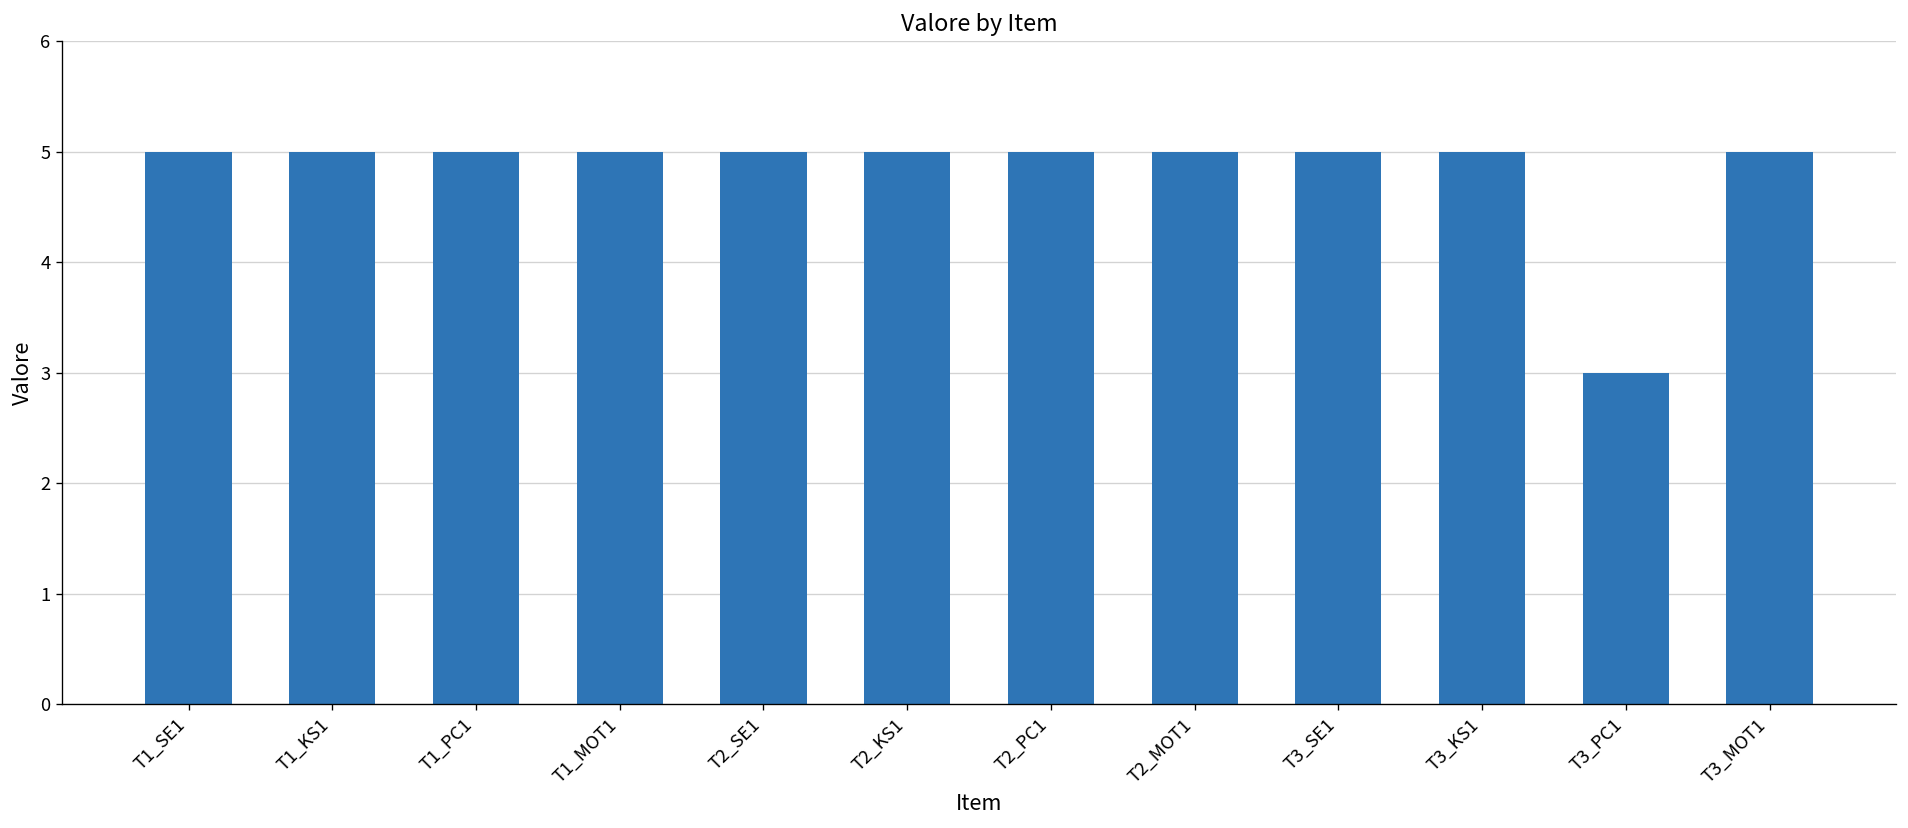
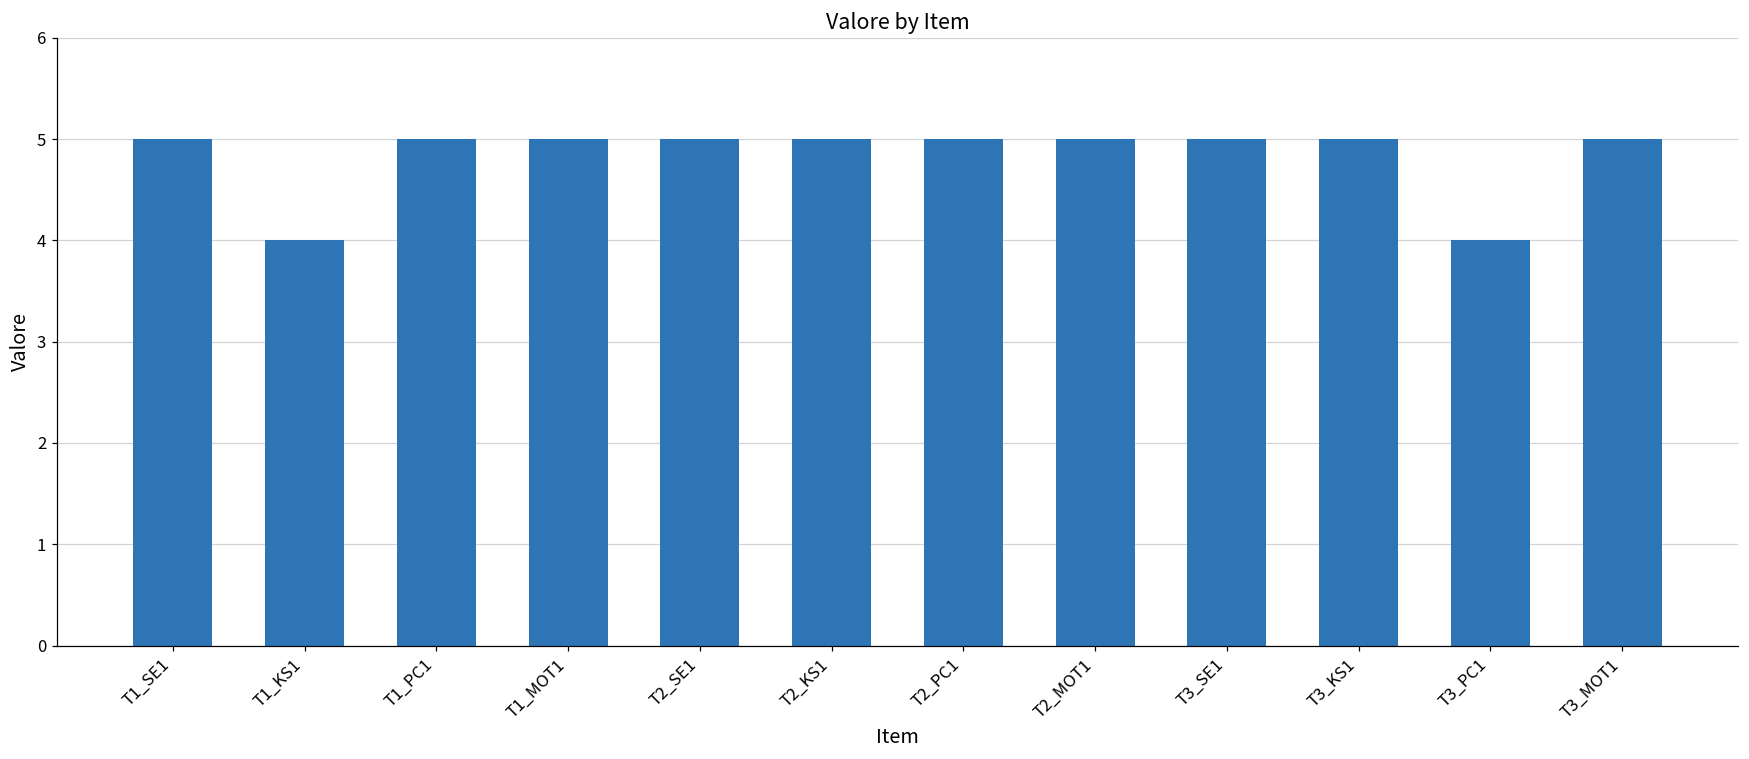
T1_KS1: 5 -> 4
T3_PC1: 3 -> 4
